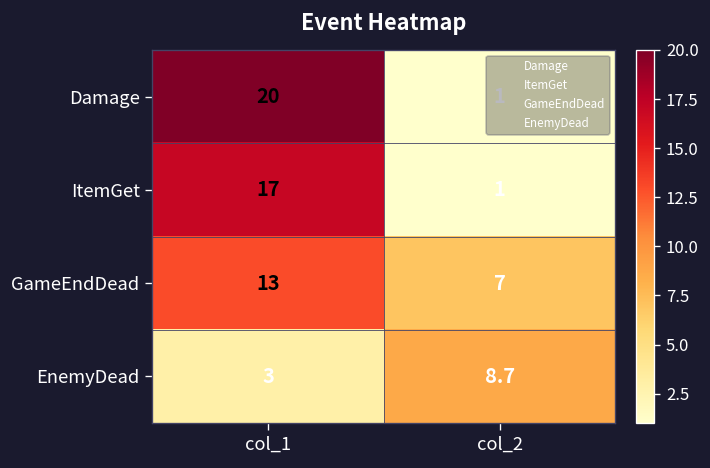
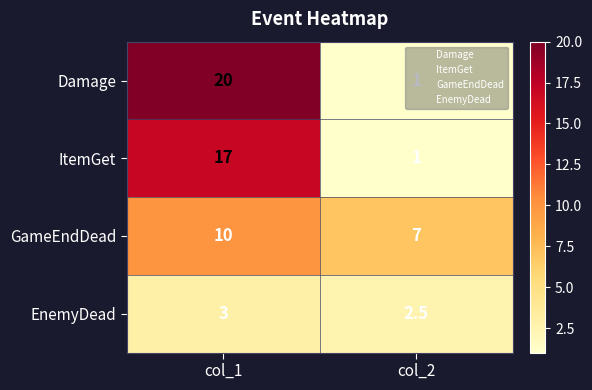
GameEndDead, col_1: 13 -> 10
EnemyDead, col_2: 8.7 -> 2.5
